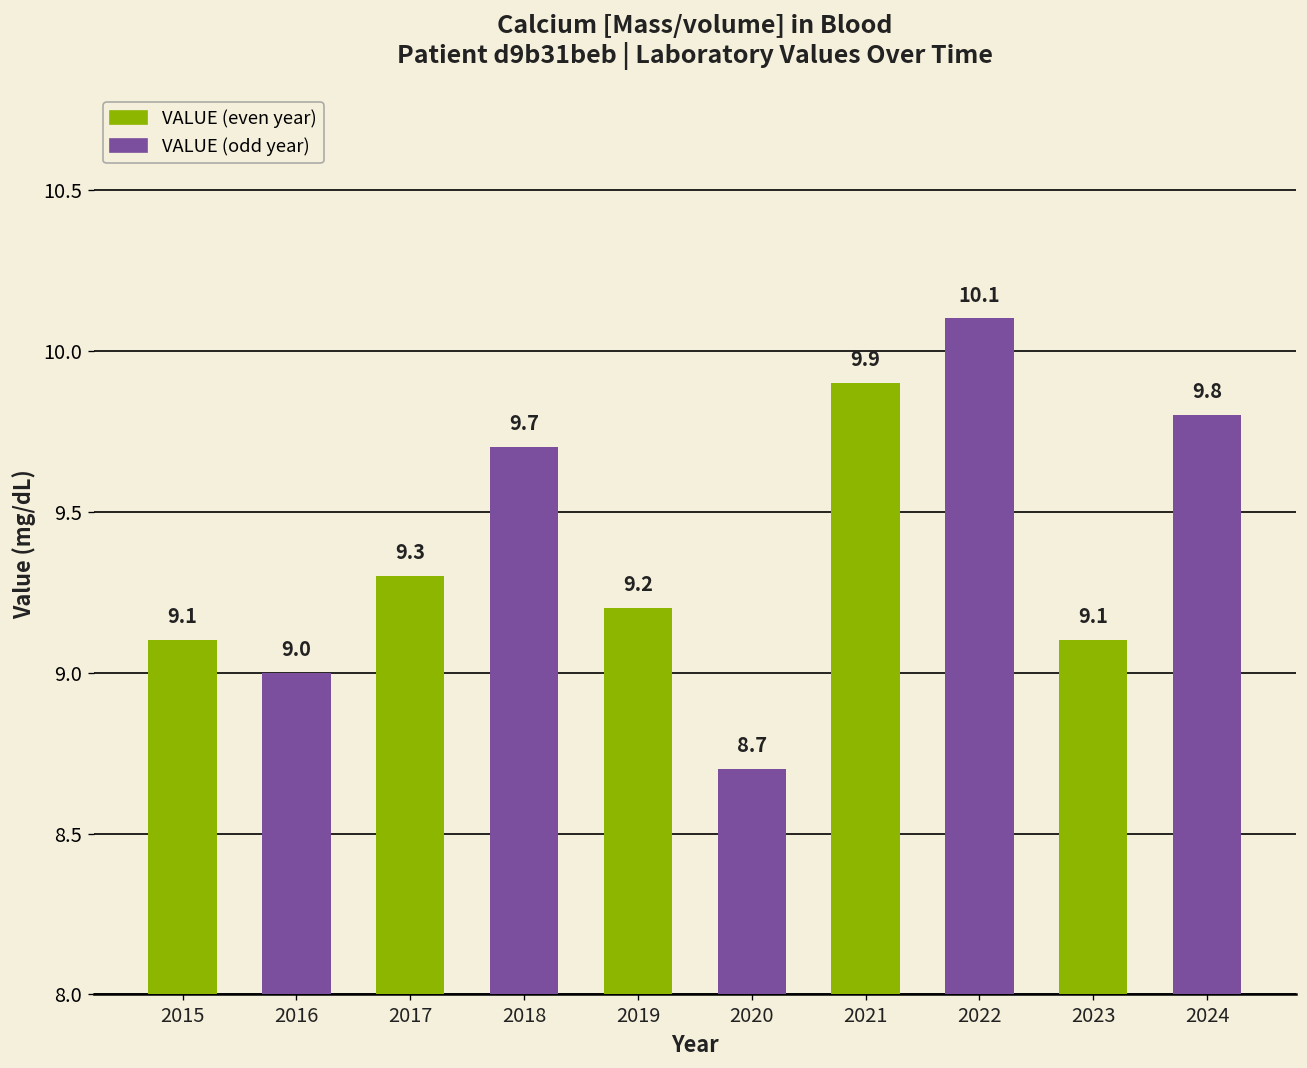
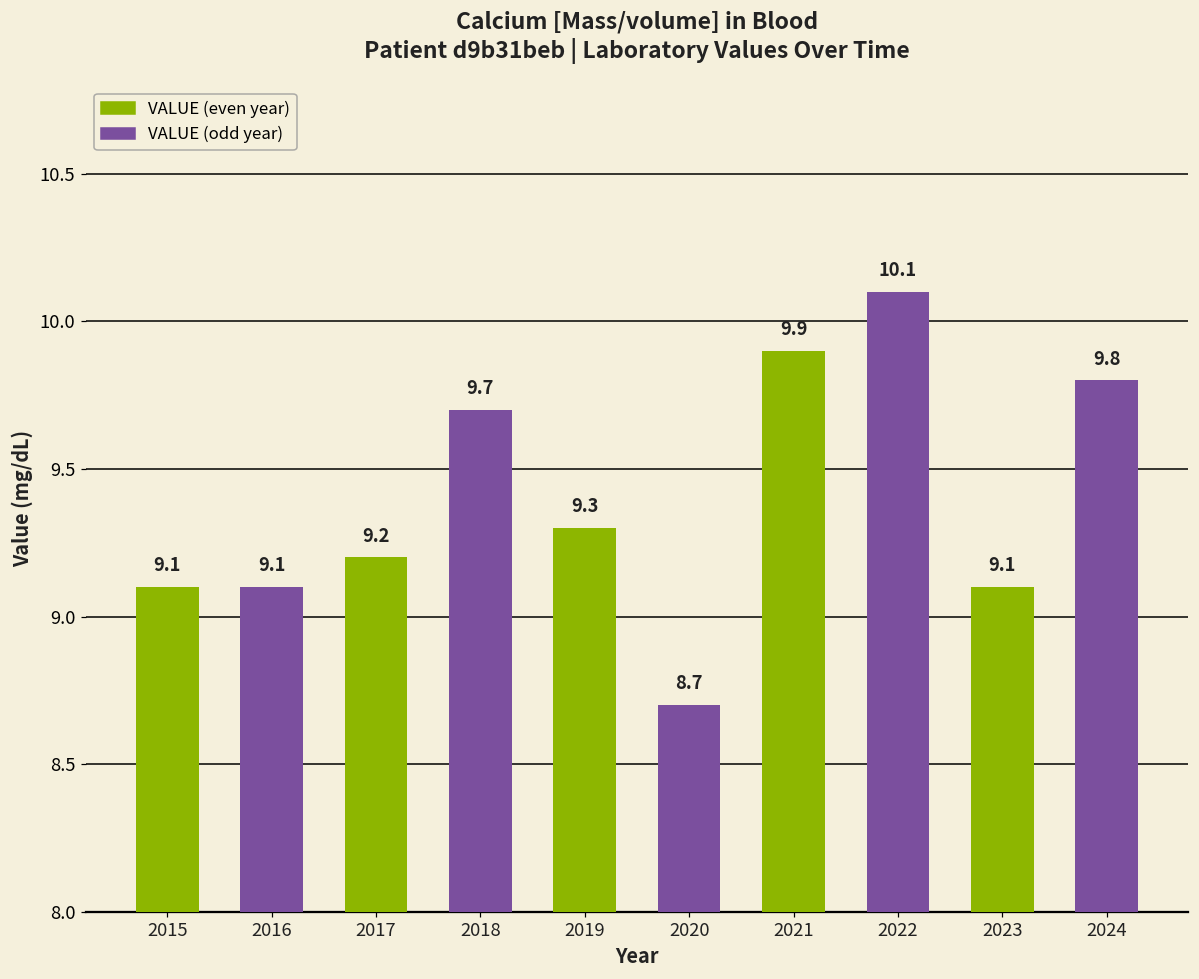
2016: 9.0 -> 9.1
2017: 9.3 -> 9.2
2019: 9.2 -> 9.3
